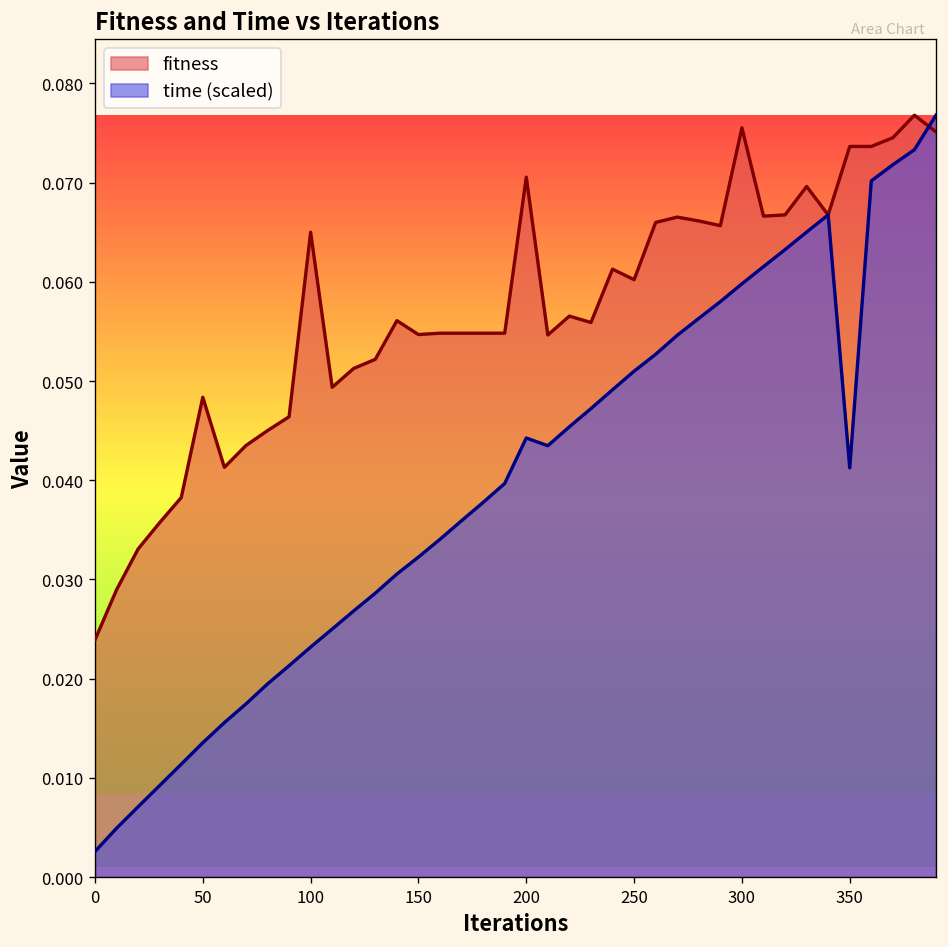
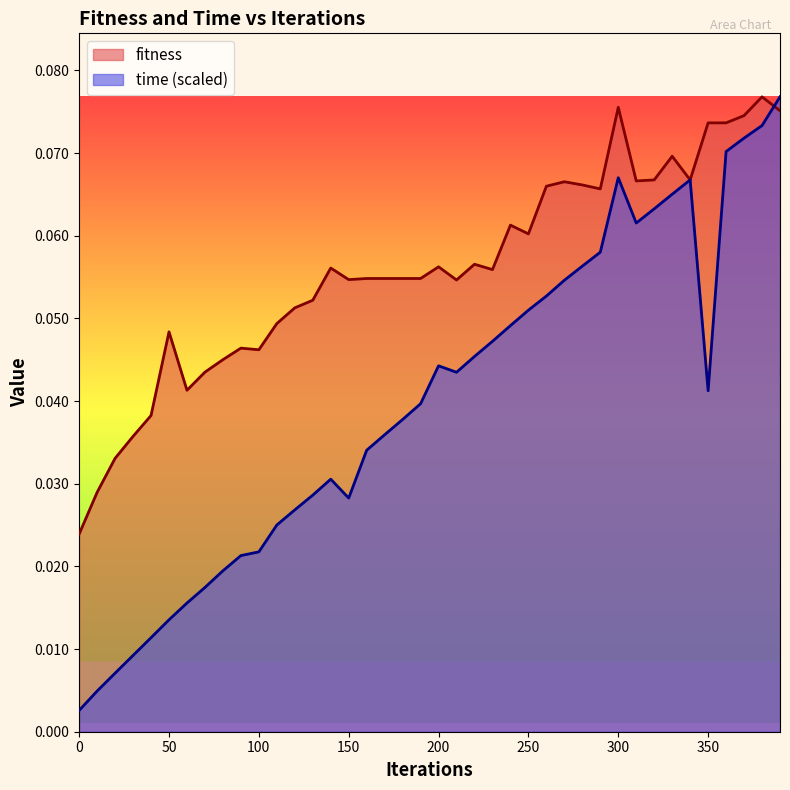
fitness, 100: 0.065 -> 0.046
time (scaled), 100: 0.023 -> 0.022
time (scaled), 150: 0.032 -> 0.028
fitness, 200: 0.071 -> 0.056
time (scaled), 300: 0.060 -> 0.067
